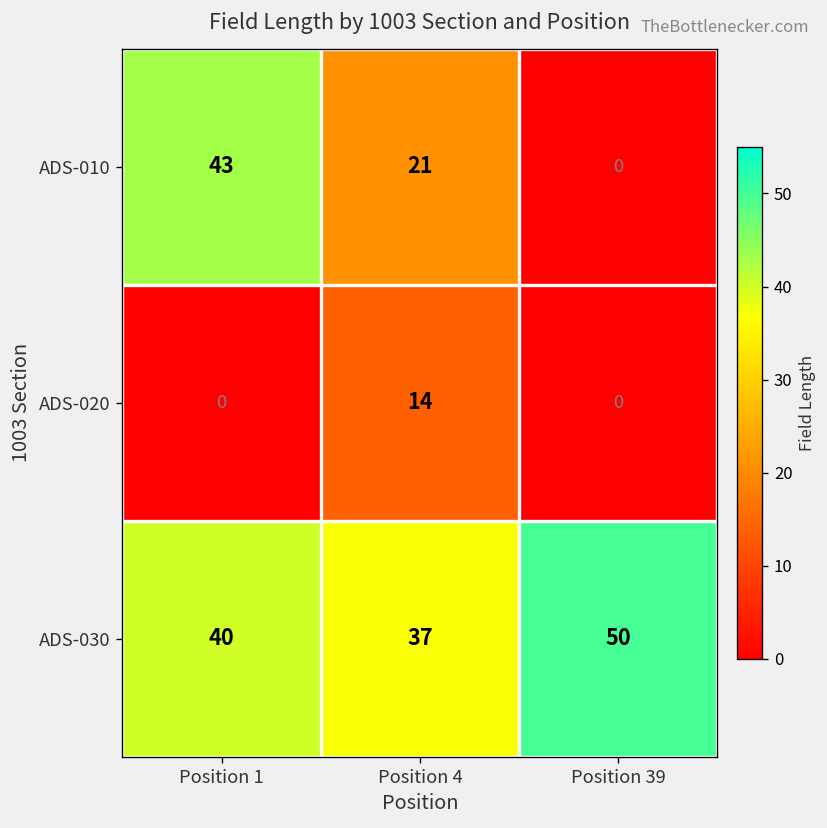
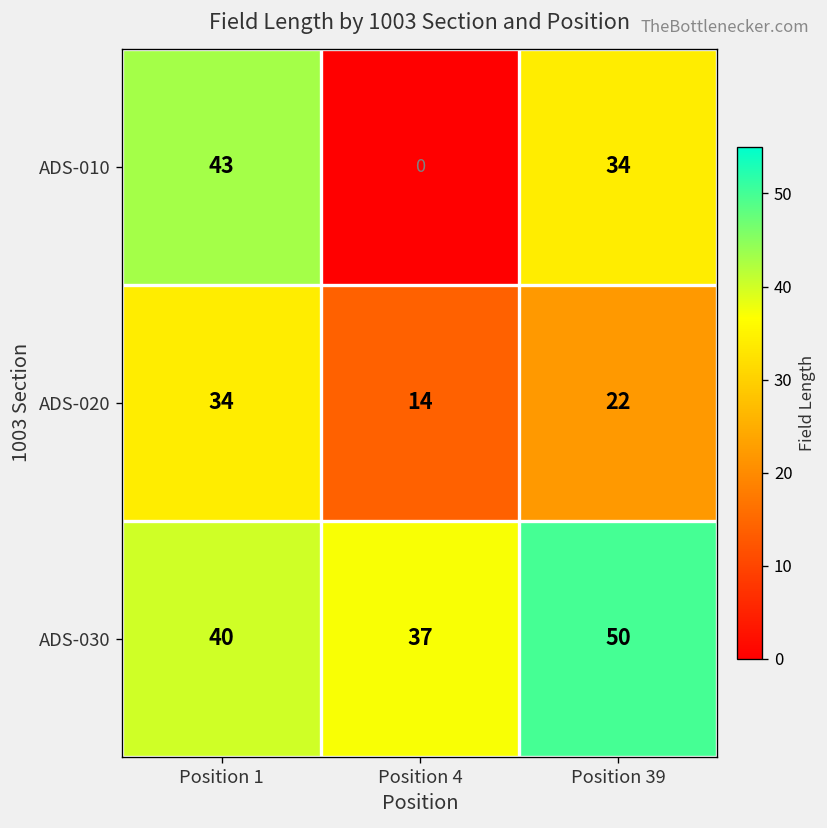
ADS-010, Position 4: 21 -> 0
ADS-010, Position 39: 0 -> 34
ADS-020, Position 1: 0 -> 34
ADS-020, Position 39: 0 -> 22
